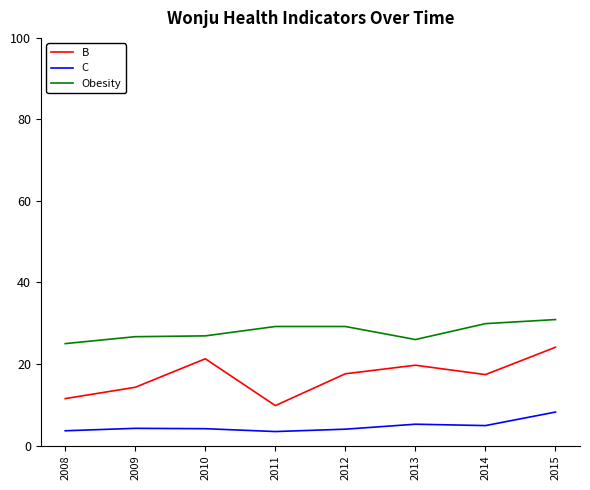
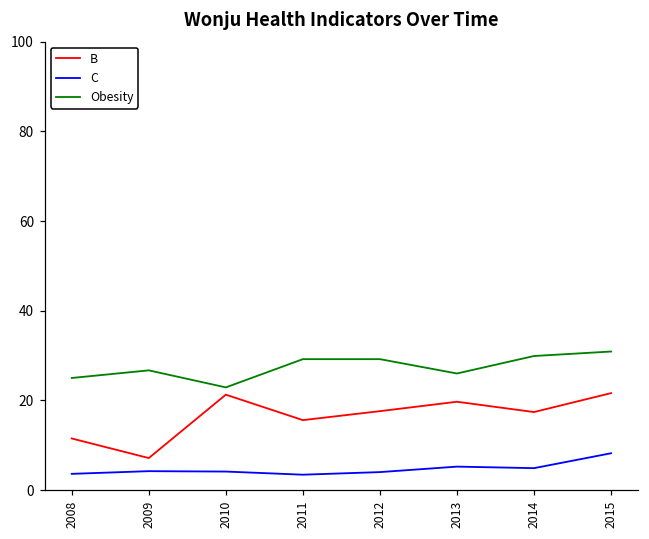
B, 2009: 14 -> 7
Obesity, 2010: 27 -> 23
B, 2011: 10 -> 16
B, 2015: 24 -> 22
